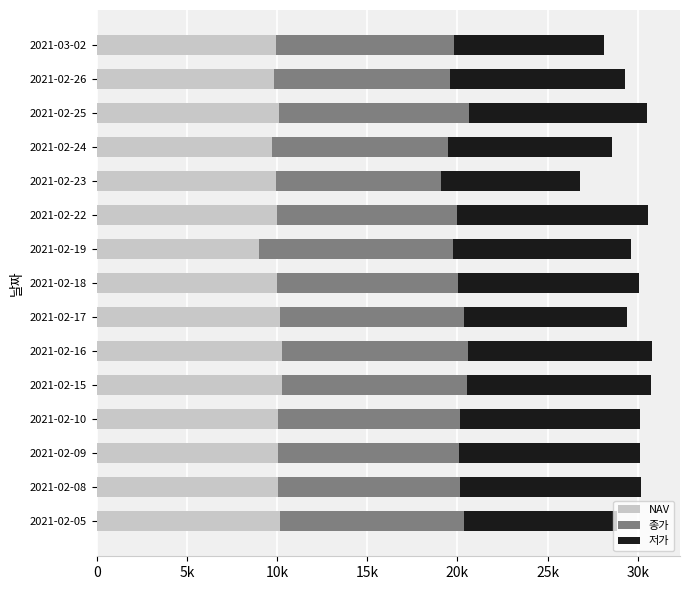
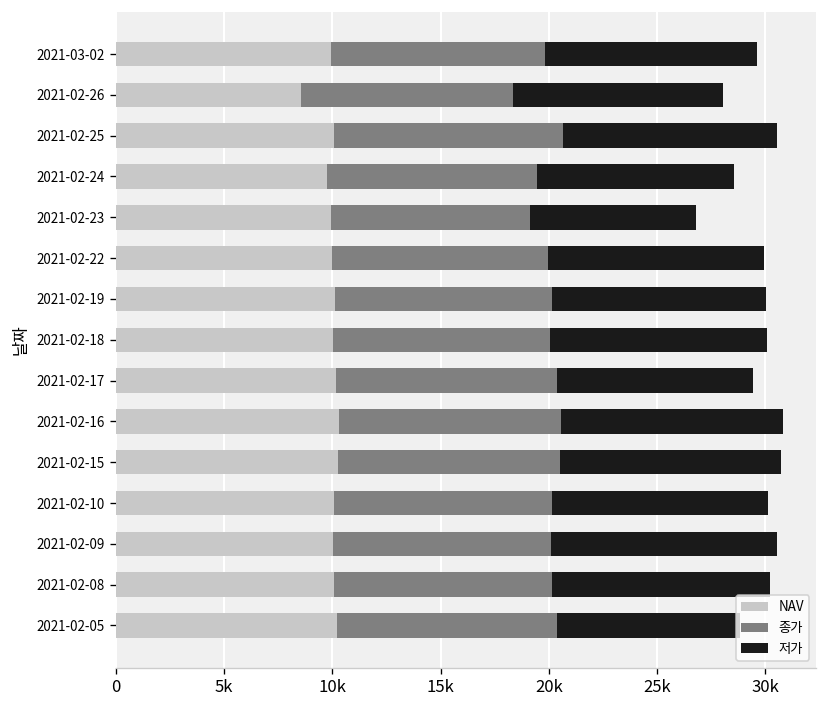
저가, 2021-03-02: 8400 -> 9800
NAV, 2021-02-26: 9800 -> 8600
저가, 2021-02-22: 10600 -> 10000
NAV, 2021-02-19: 9000 -> 10100
종가, 2021-02-19: 10800 -> 10100
저가, 2021-02-09: 10000 -> 10500
